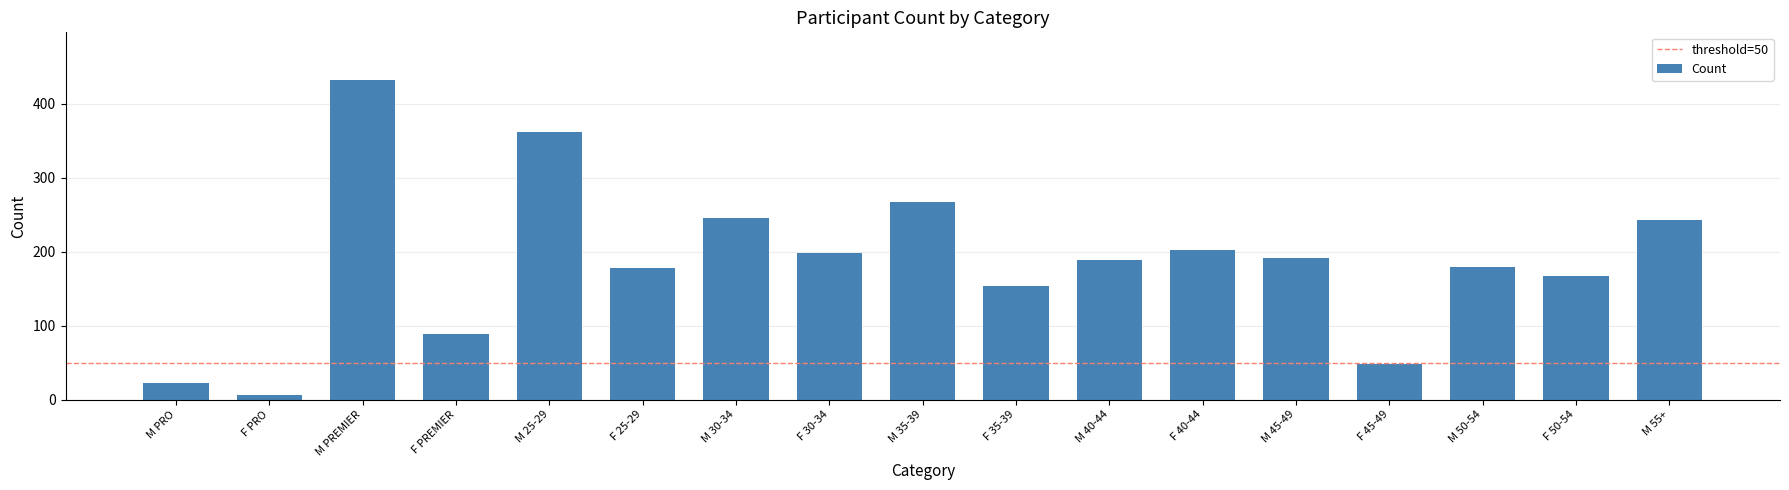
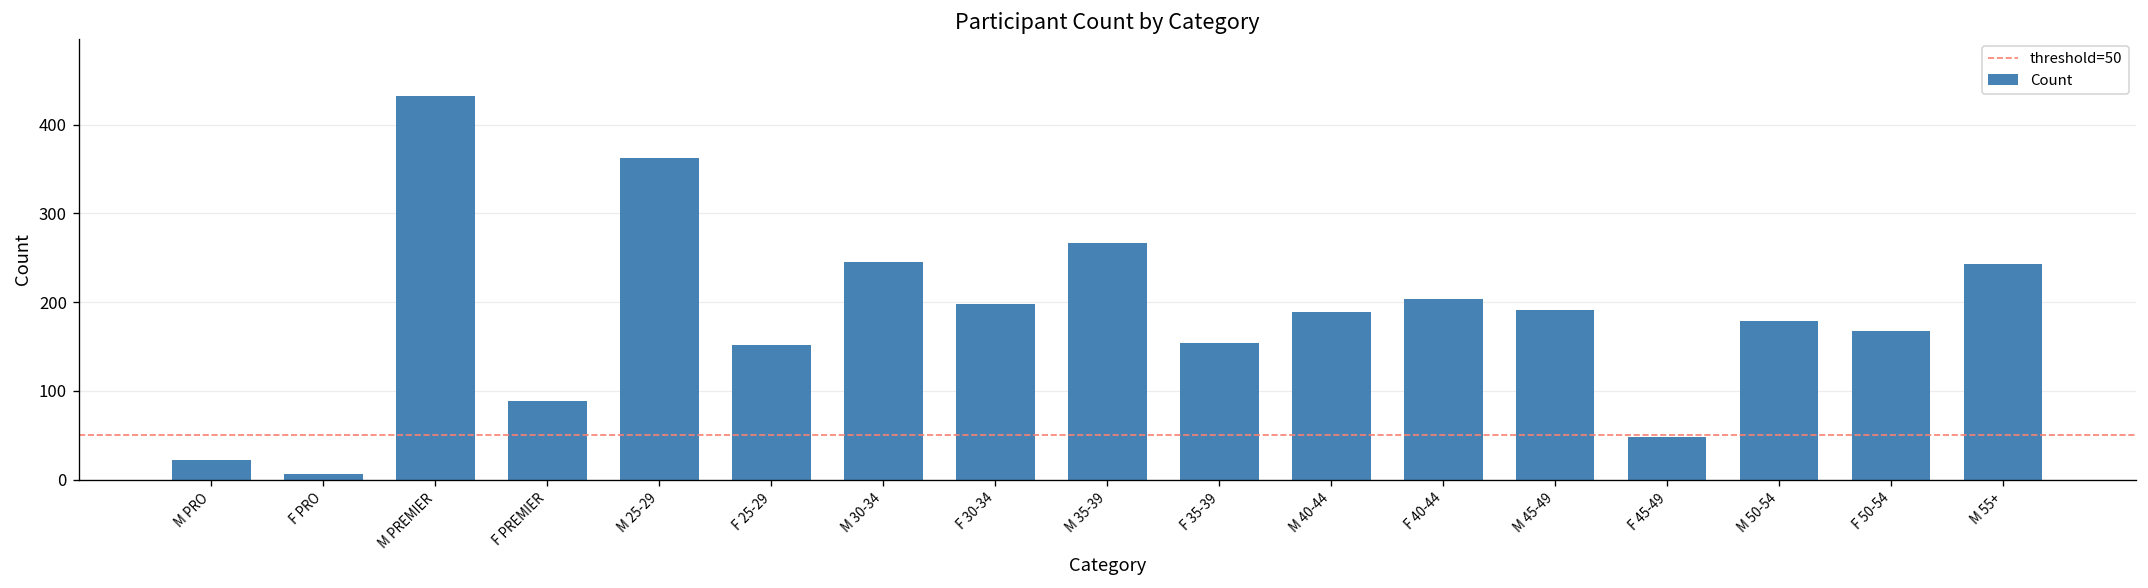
F 25-29: 180 -> 150
